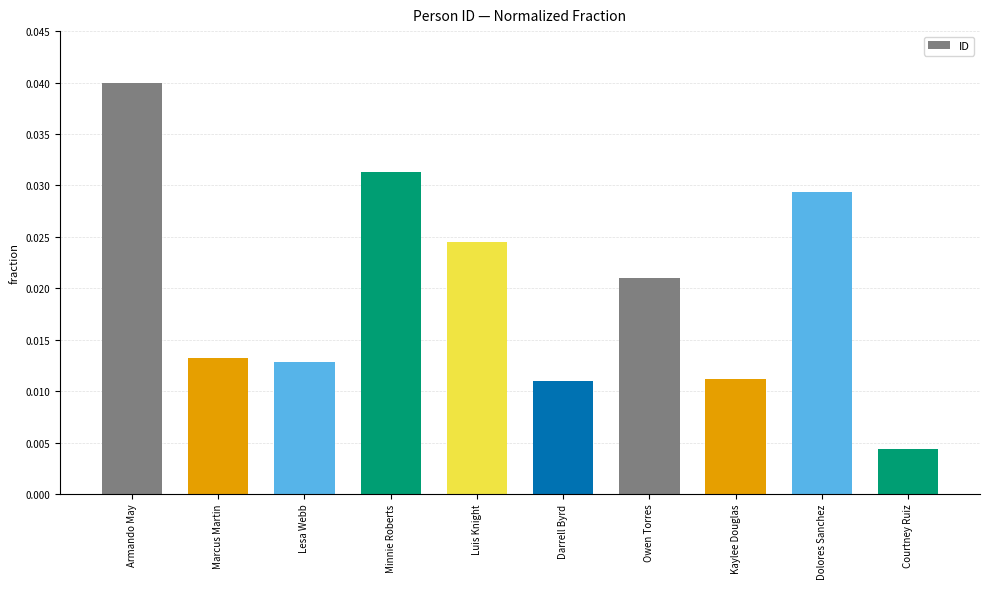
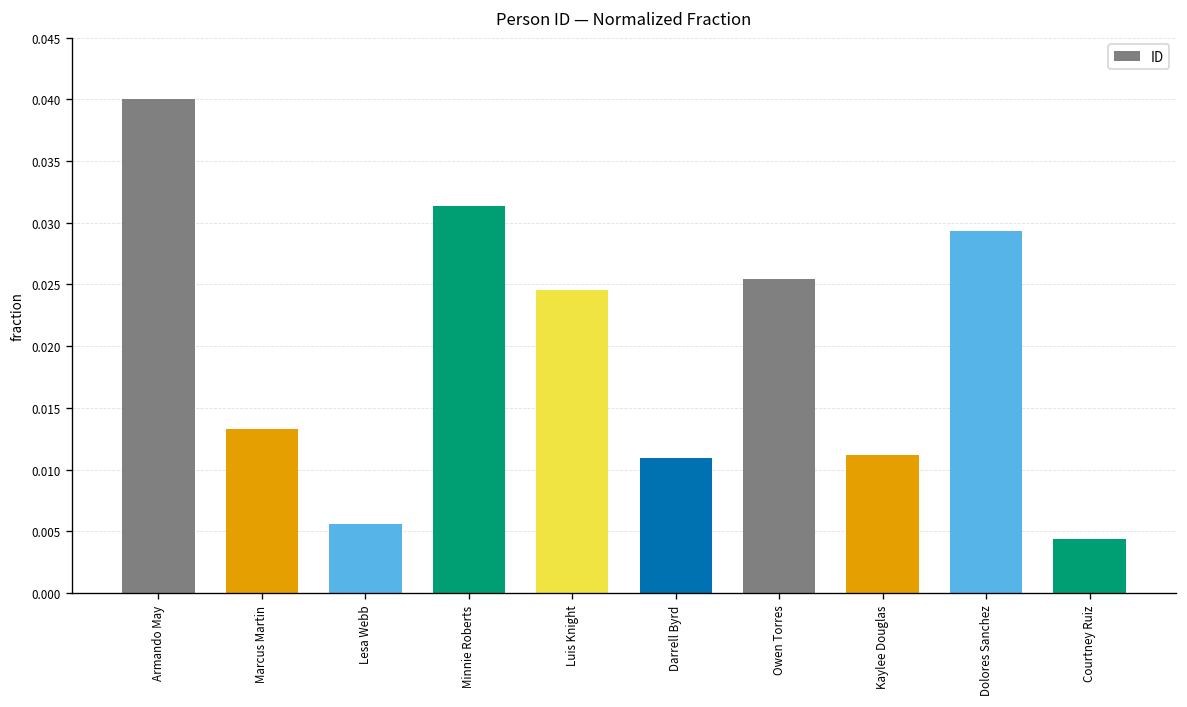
Lesa Webb: 0.0128 -> 0.0056
Owen Torres: 0.0210 -> 0.0254
